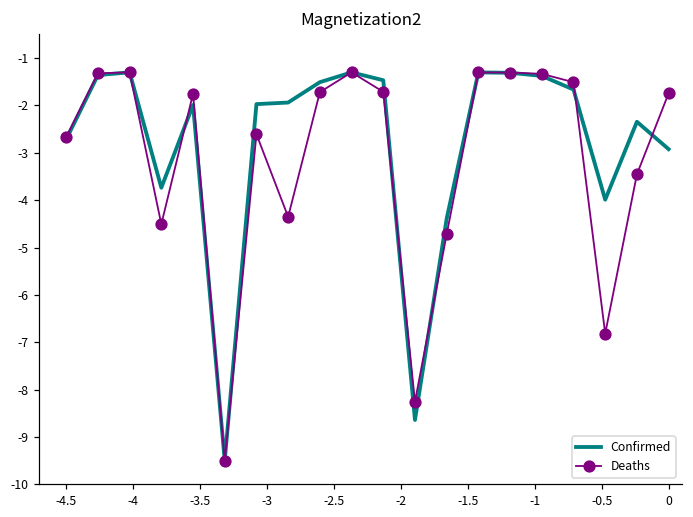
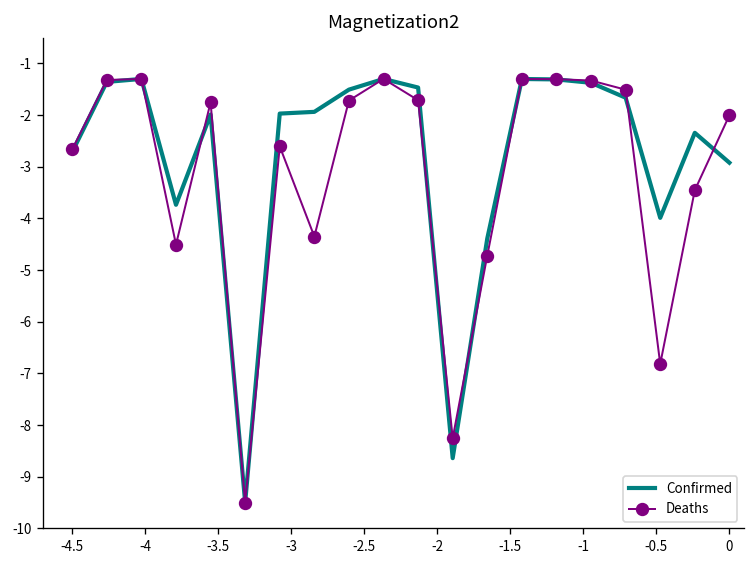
Deaths, 0: -1.7 -> -2.0
